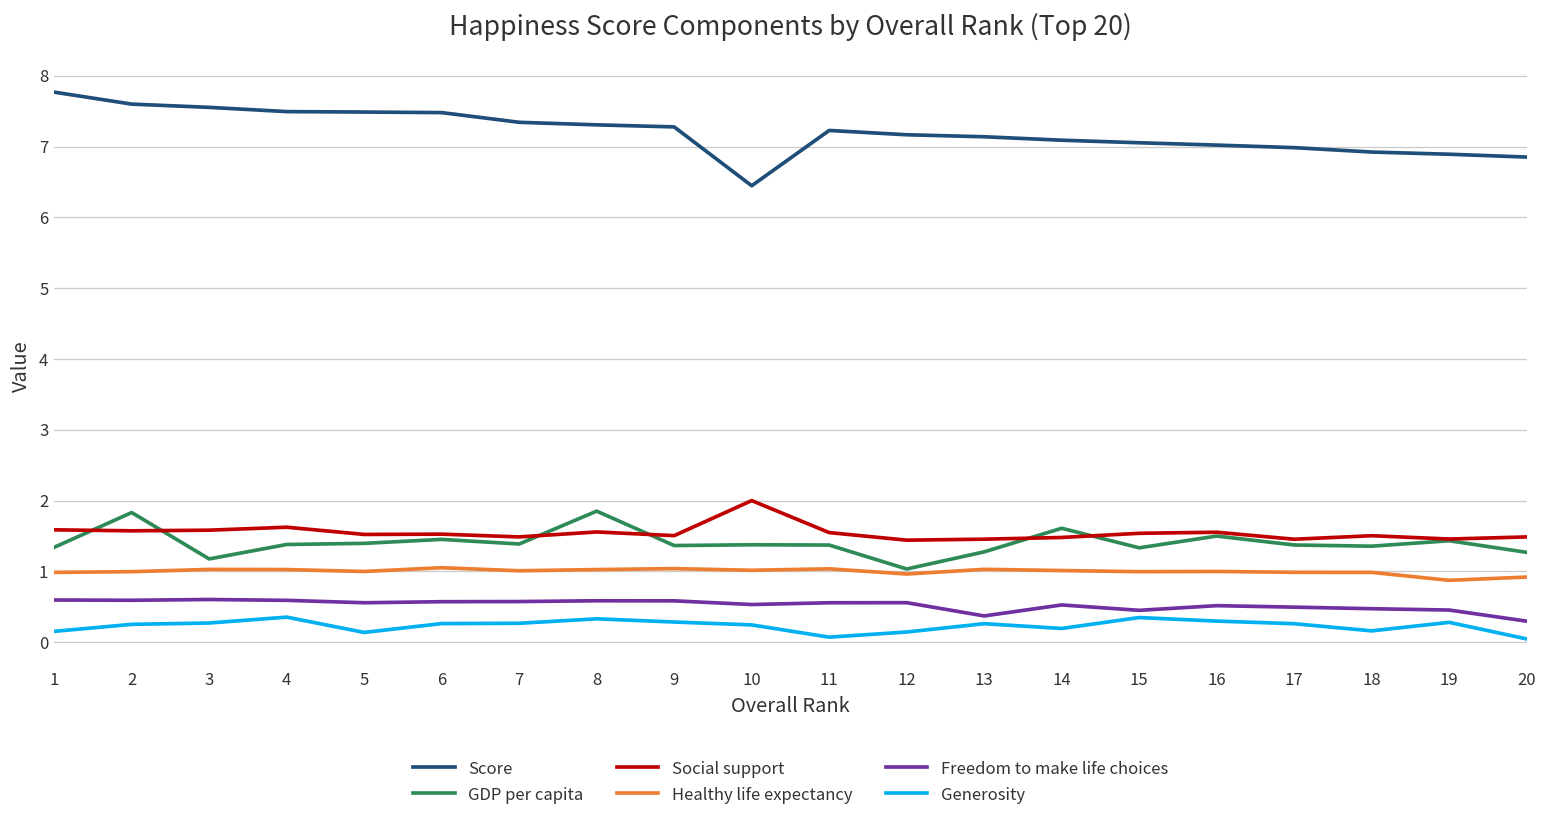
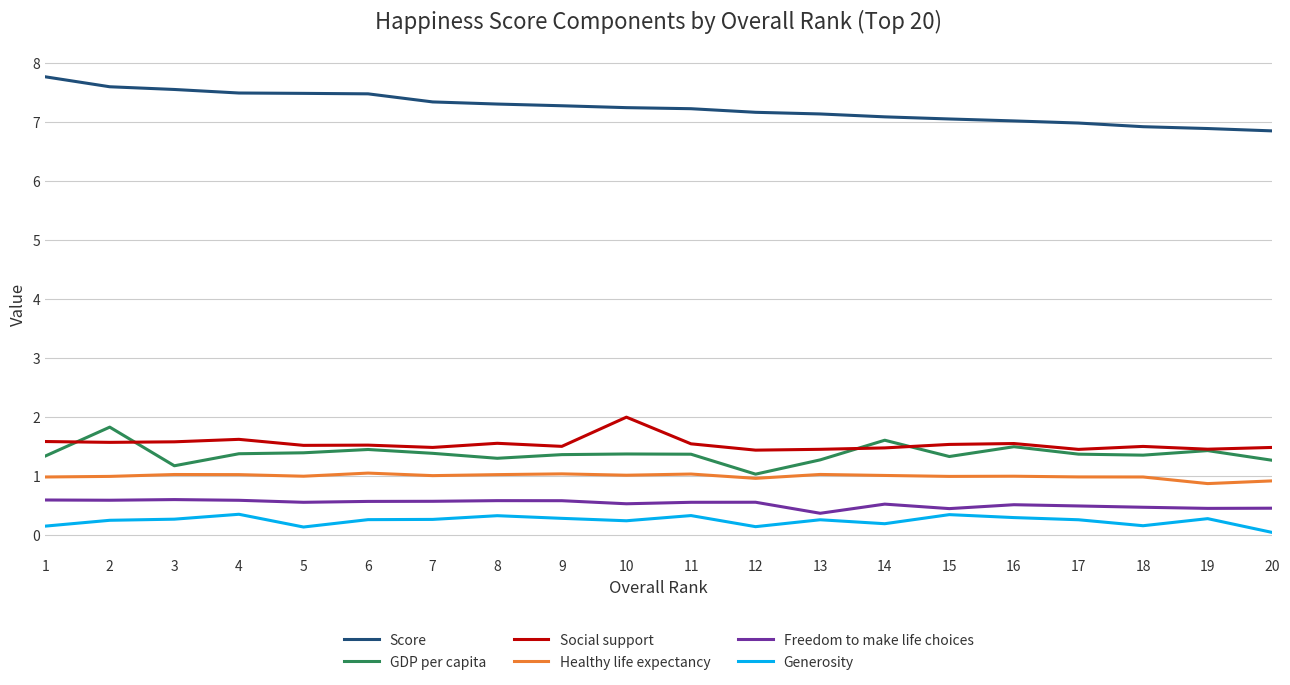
GDP per capita, 8: 1.9 -> 1.3
Score, 10: 6.4 -> 7.2
Generosity, 11: 0.1 -> 0.3
Freedom to make life choices, 20: 0.3 -> 0.5
